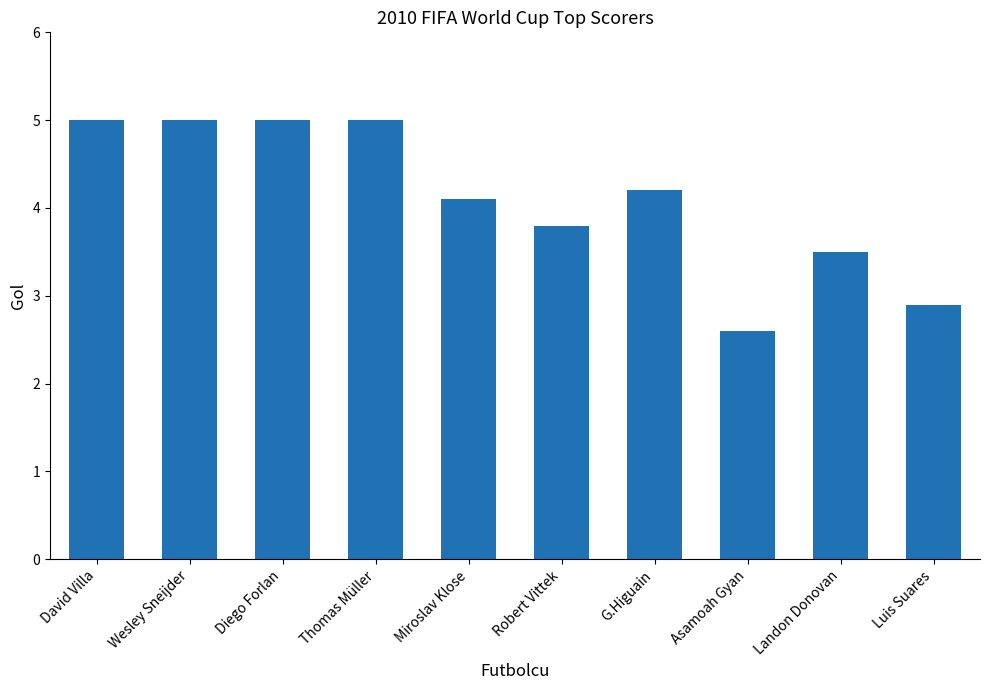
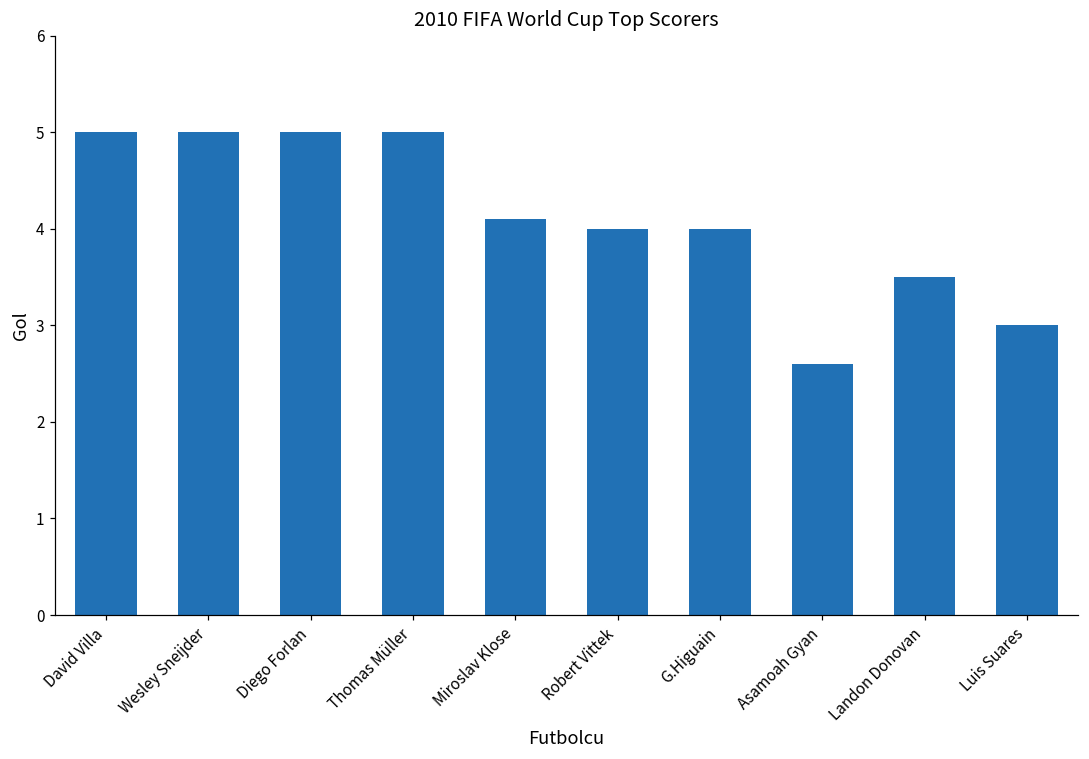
Robert Vittek: 3.8 -> 4.0
G.Higuain: 4.2 -> 4.0
Luis Suares: 2.9 -> 3.0
